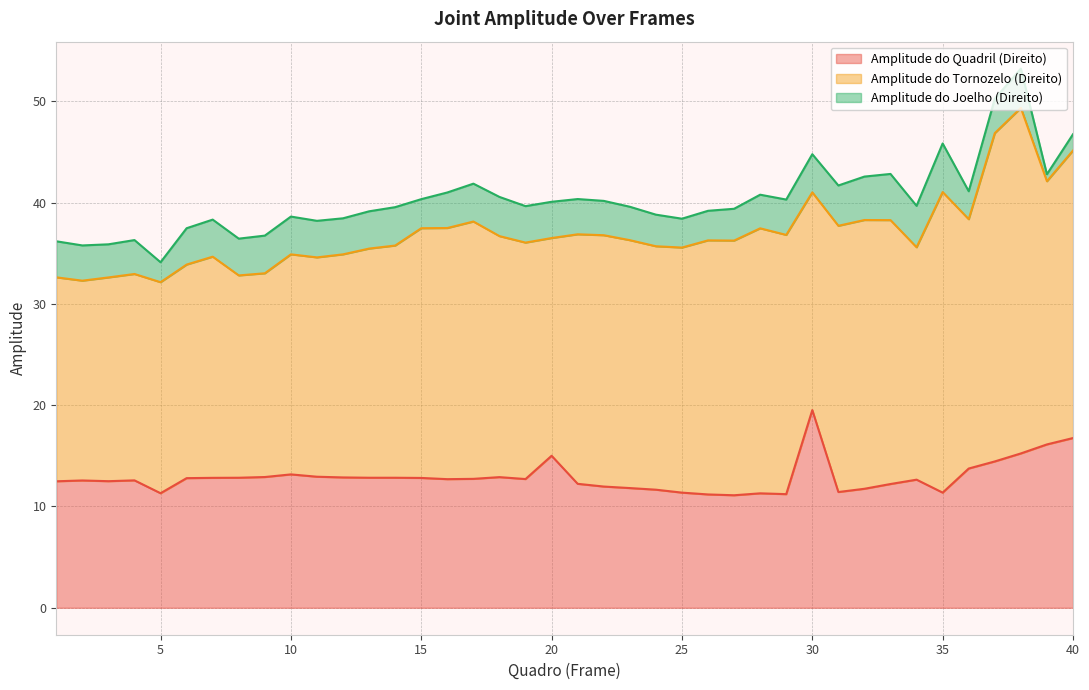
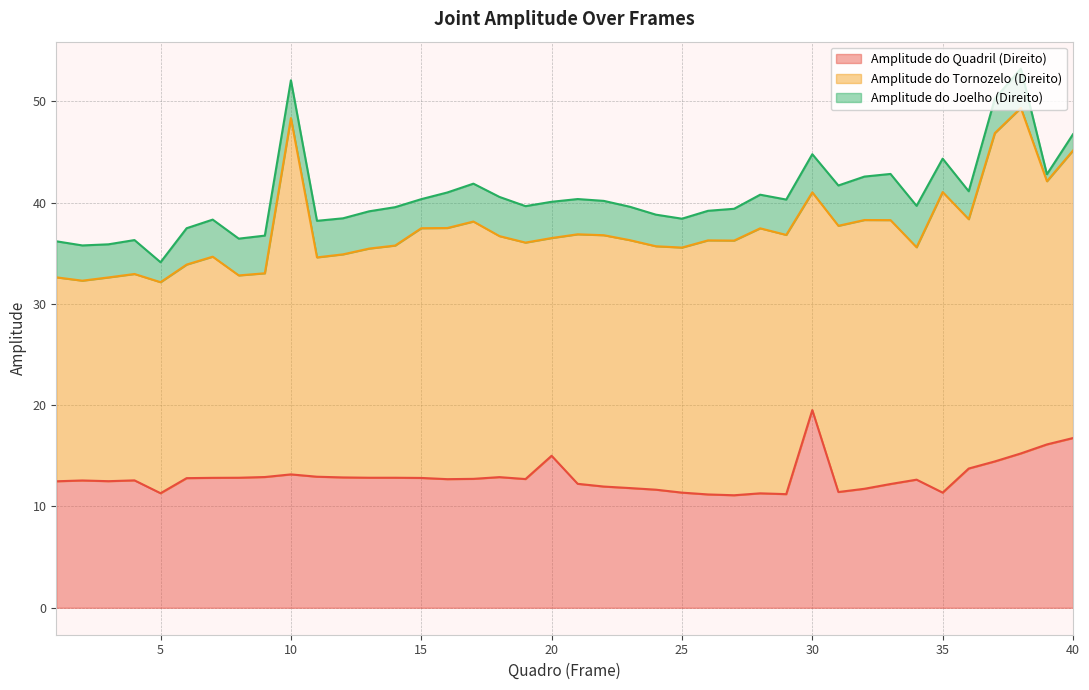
Amplitude do Tornozelo (Direito), 10: 21.7 -> 35.2
Amplitude do Joelho (Direito), 35: 4.8 -> 3.3
